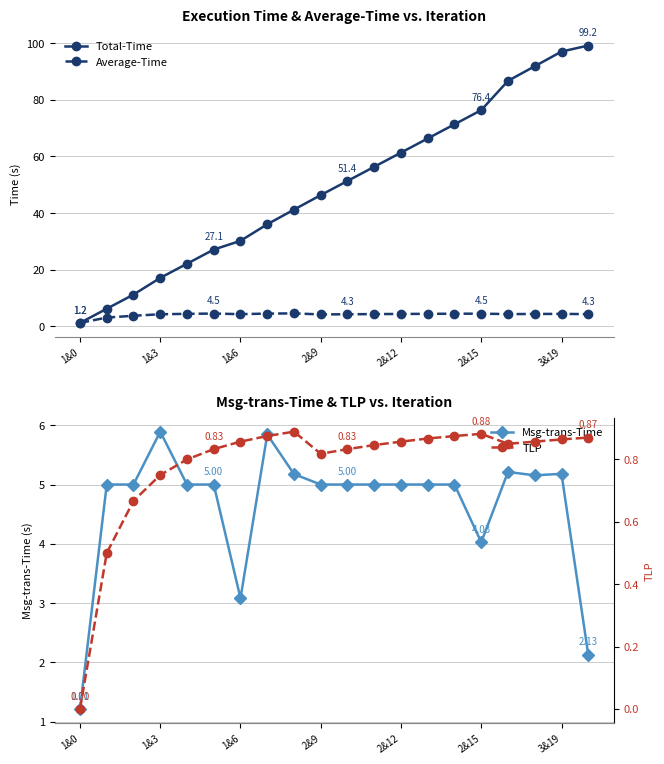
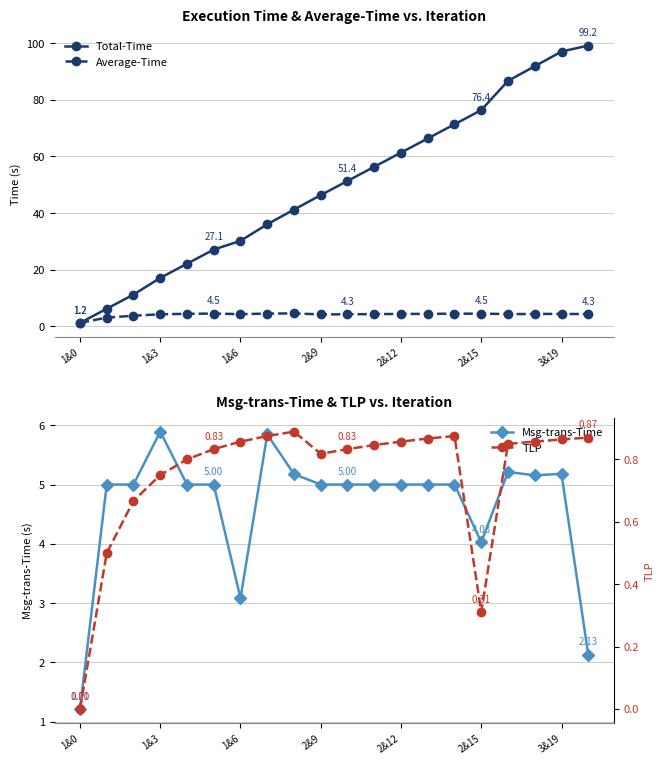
Msg-trans-Time & TLP vs. Iteration, TLP, 2&15: 0.88 -> 0.31
